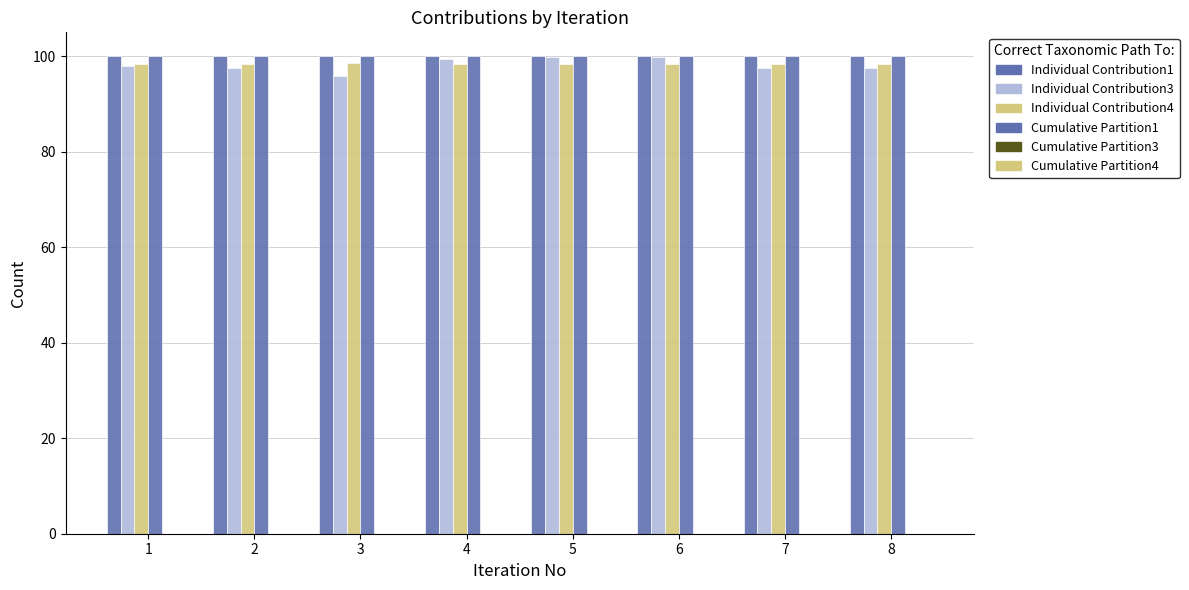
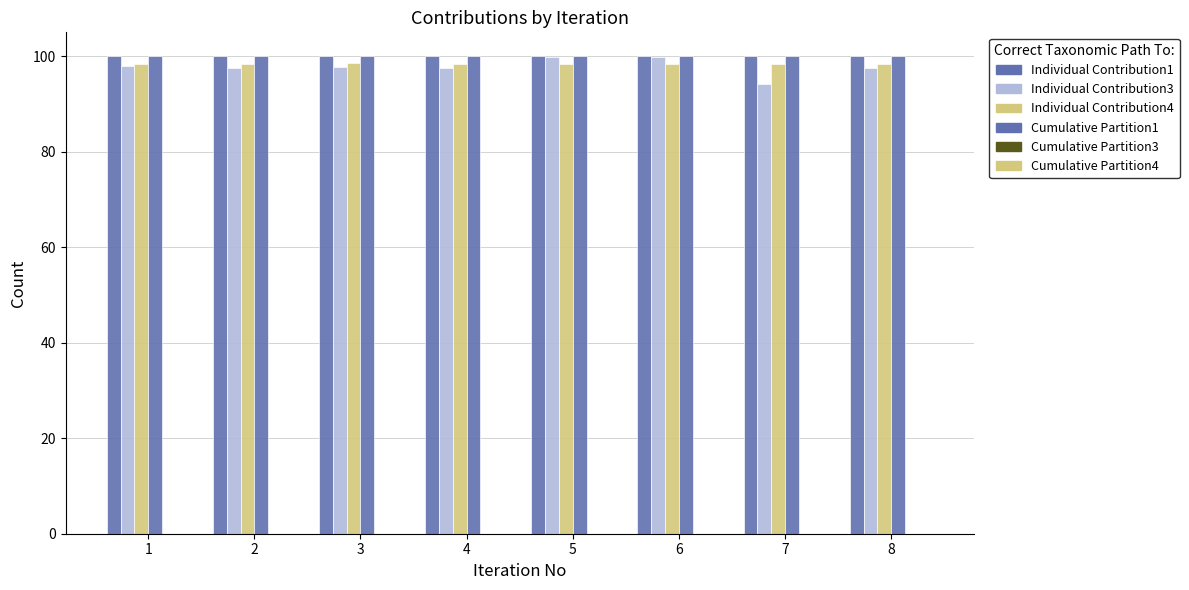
Individual Contribution3, 3: 96 -> 98
Individual Contribution3, 4: 99 -> 97
Individual Contribution3, 7: 97 -> 94
